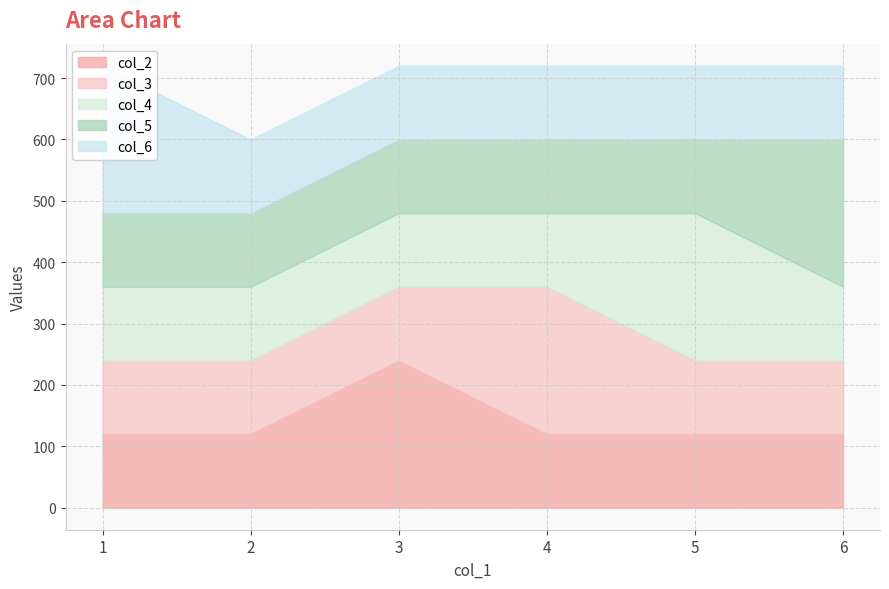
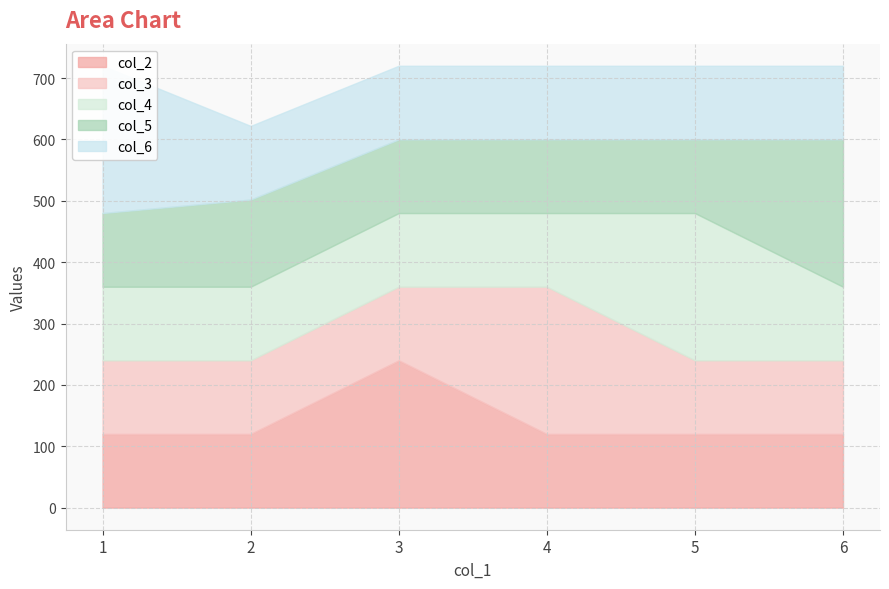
col_5, 2: 120 -> 140
